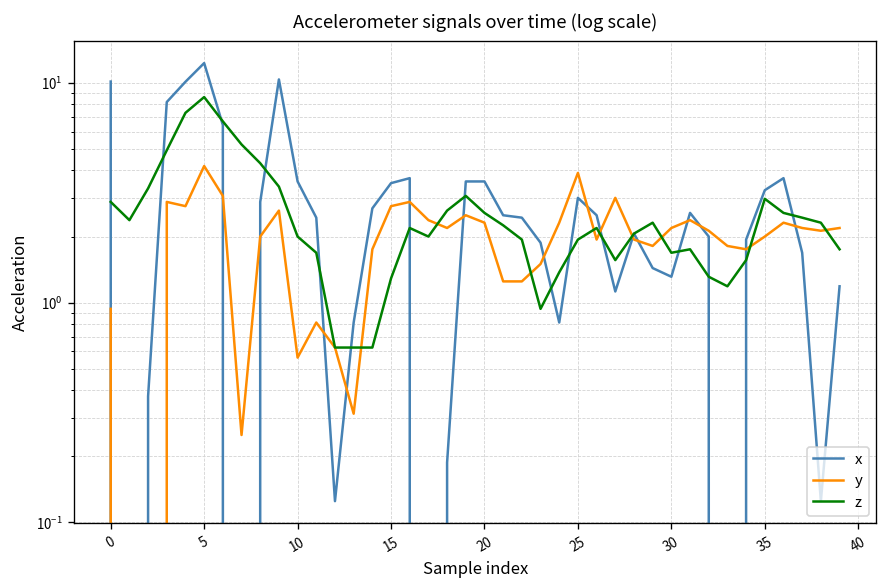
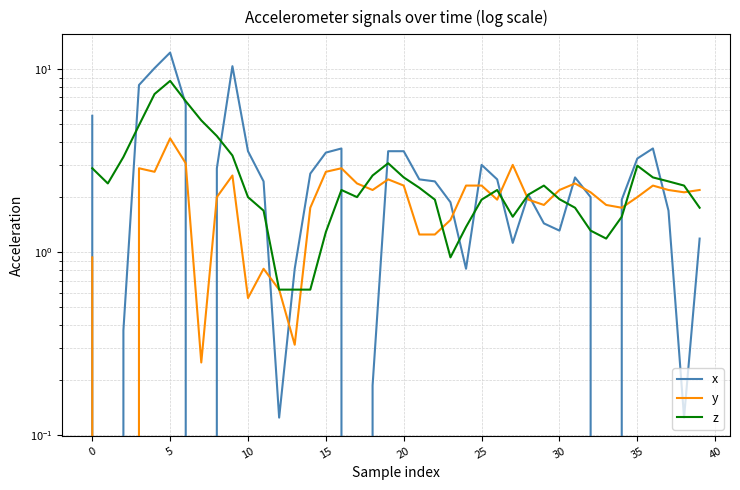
x, 0: 10 -> 5.6
y, 25: 3.9 -> 2.3
z, 30: 1.7 -> 1.9
